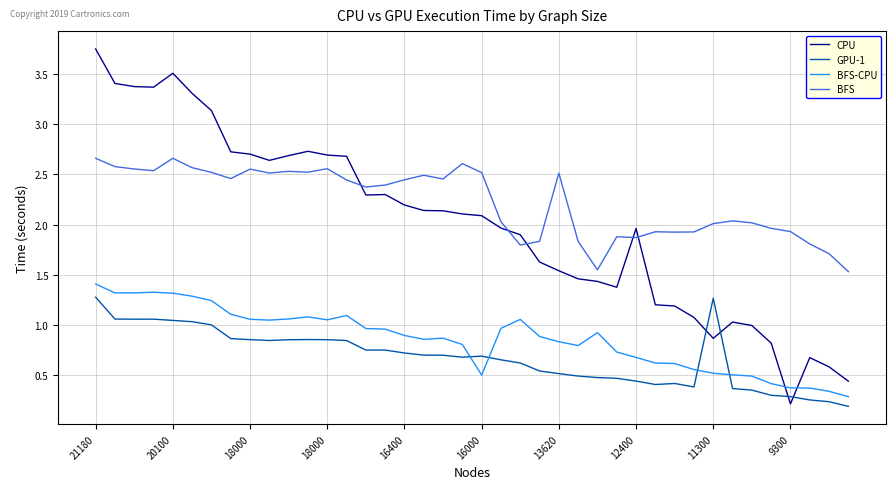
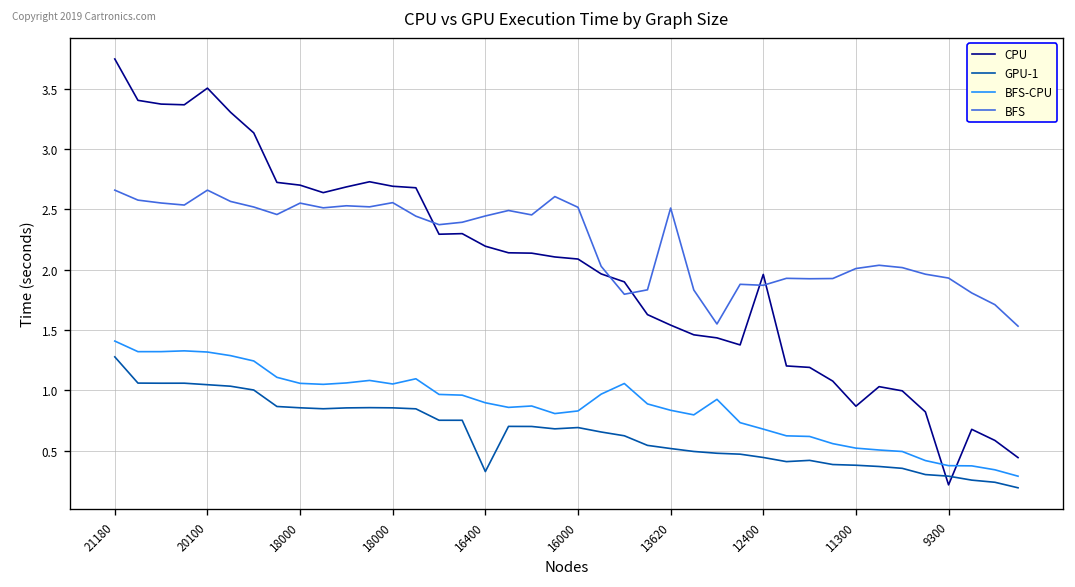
GPU-1, 16400: 0.72 -> 0.33
BFS-CPU, 16000: 0.50 -> 0.83
GPU-1, 11300: 1.27 -> 0.38
